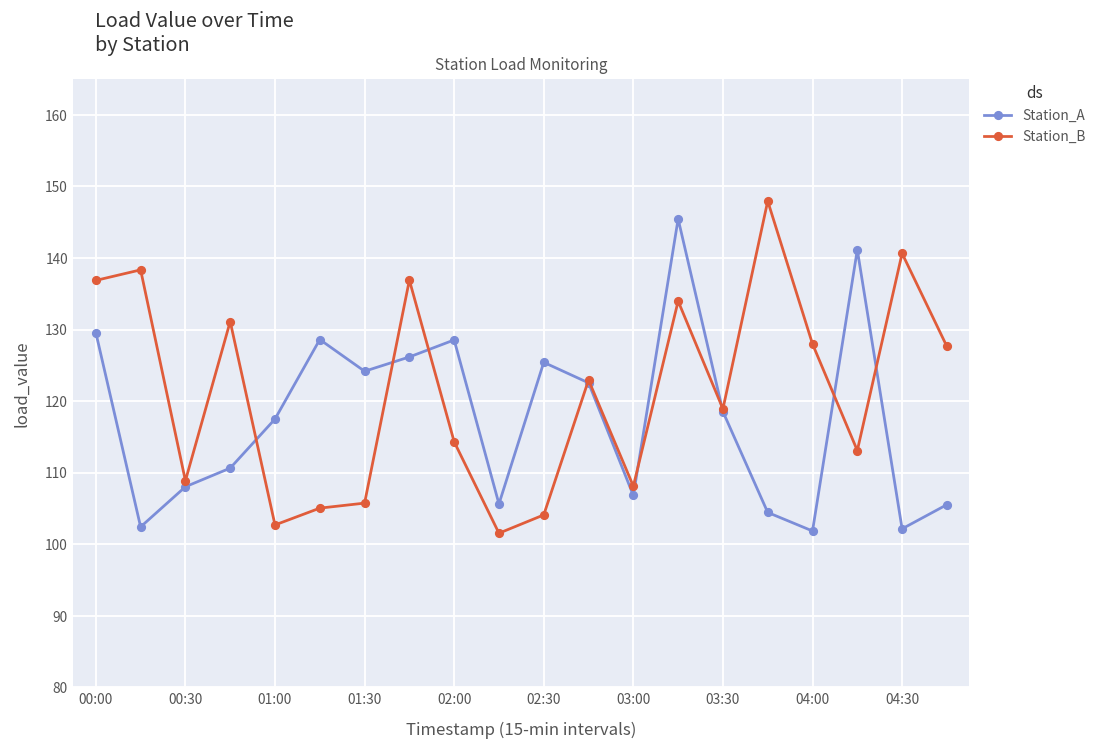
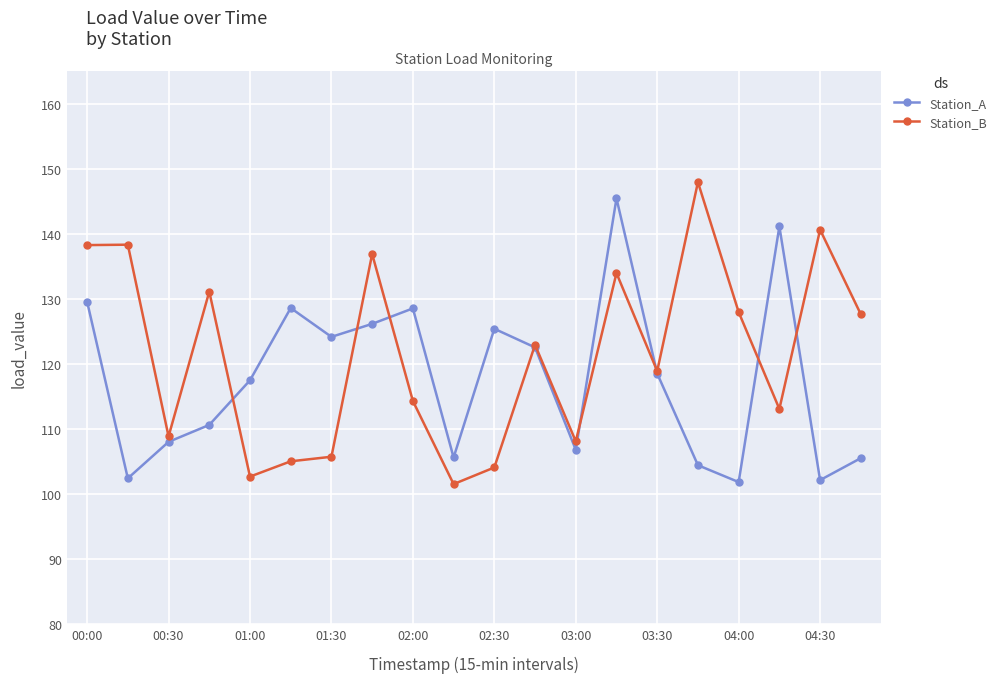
Station_B, 00:00: 137 -> 138
